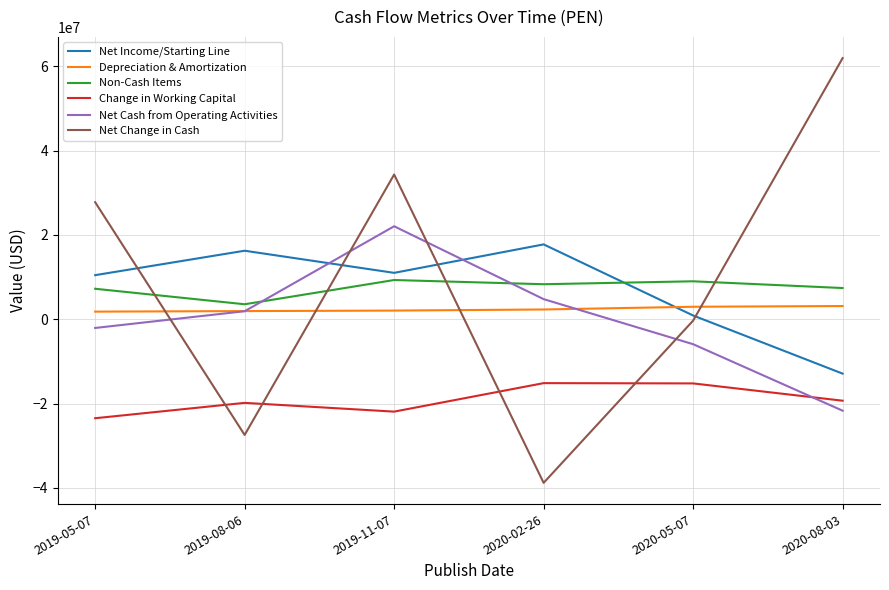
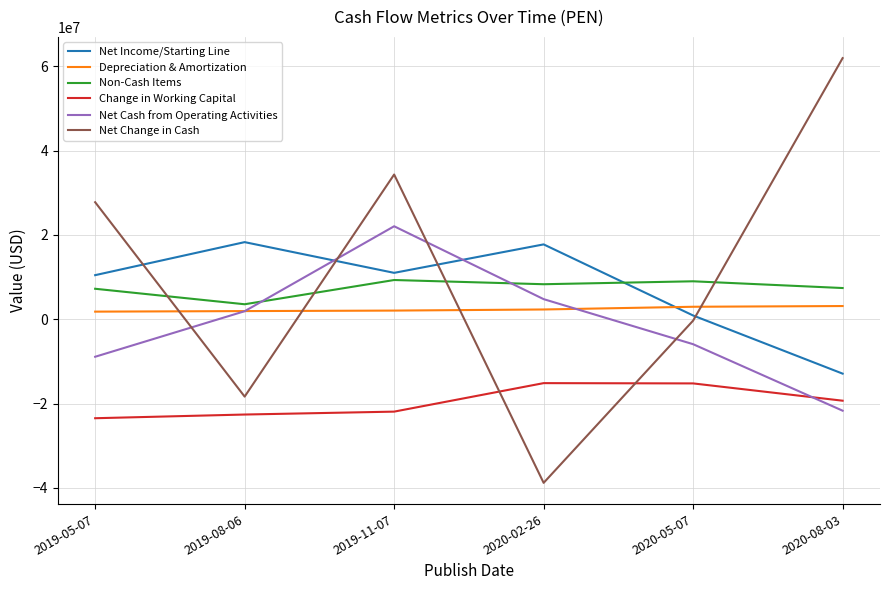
Net Cash from Operating Activities, 2019-05-07: -2000000 -> -9000000
Net Income/Starting Line, 2019-08-06: 16000000 -> 18000000
Change in Working Capital, 2019-08-06: -20000000 -> -23000000
Net Change in Cash, 2019-08-06: -27000000 -> -18000000
